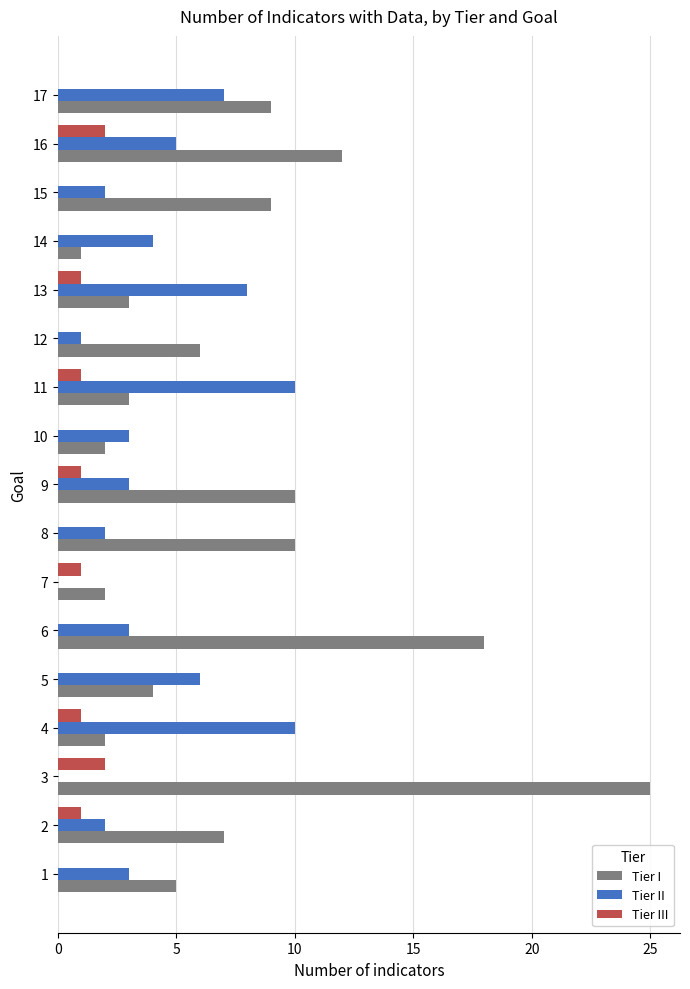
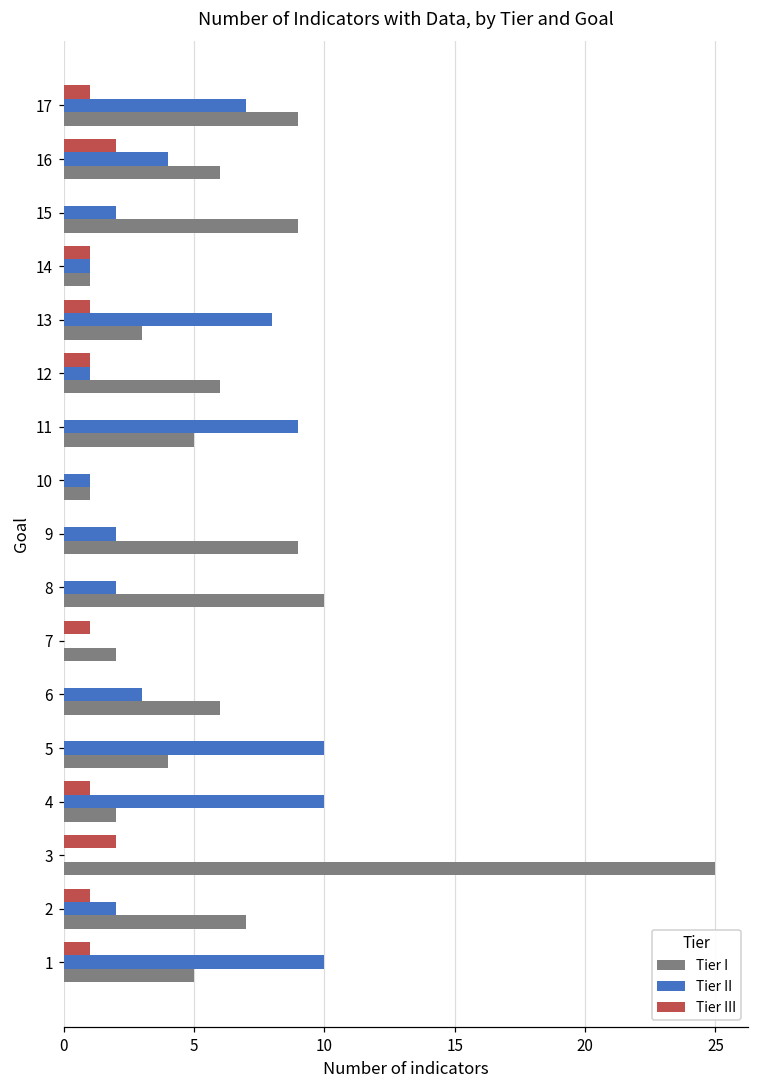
Tier III, 17: 0 -> 1
Tier II, 16: 5 -> 4
Tier I, 16: 12 -> 6
Tier III, 14: 0 -> 1
Tier II, 14: 4 -> 1
Tier III, 12: 0 -> 1
Tier III, 11: 1 -> 0
Tier II, 11: 10 -> 9
Tier I, 11: 3 -> 5
Tier II, 10: 3 -> 1
Tier I, 10: 2 -> 1
Tier III, 9: 1 -> 0
Tier II, 9: 3 -> 2
Tier I, 9: 10 -> 9
Tier I, 6: 18 -> 6
Tier II, 5: 6 -> 10
Tier III, 1: 0 -> 1
Tier II, 1: 3 -> 10
